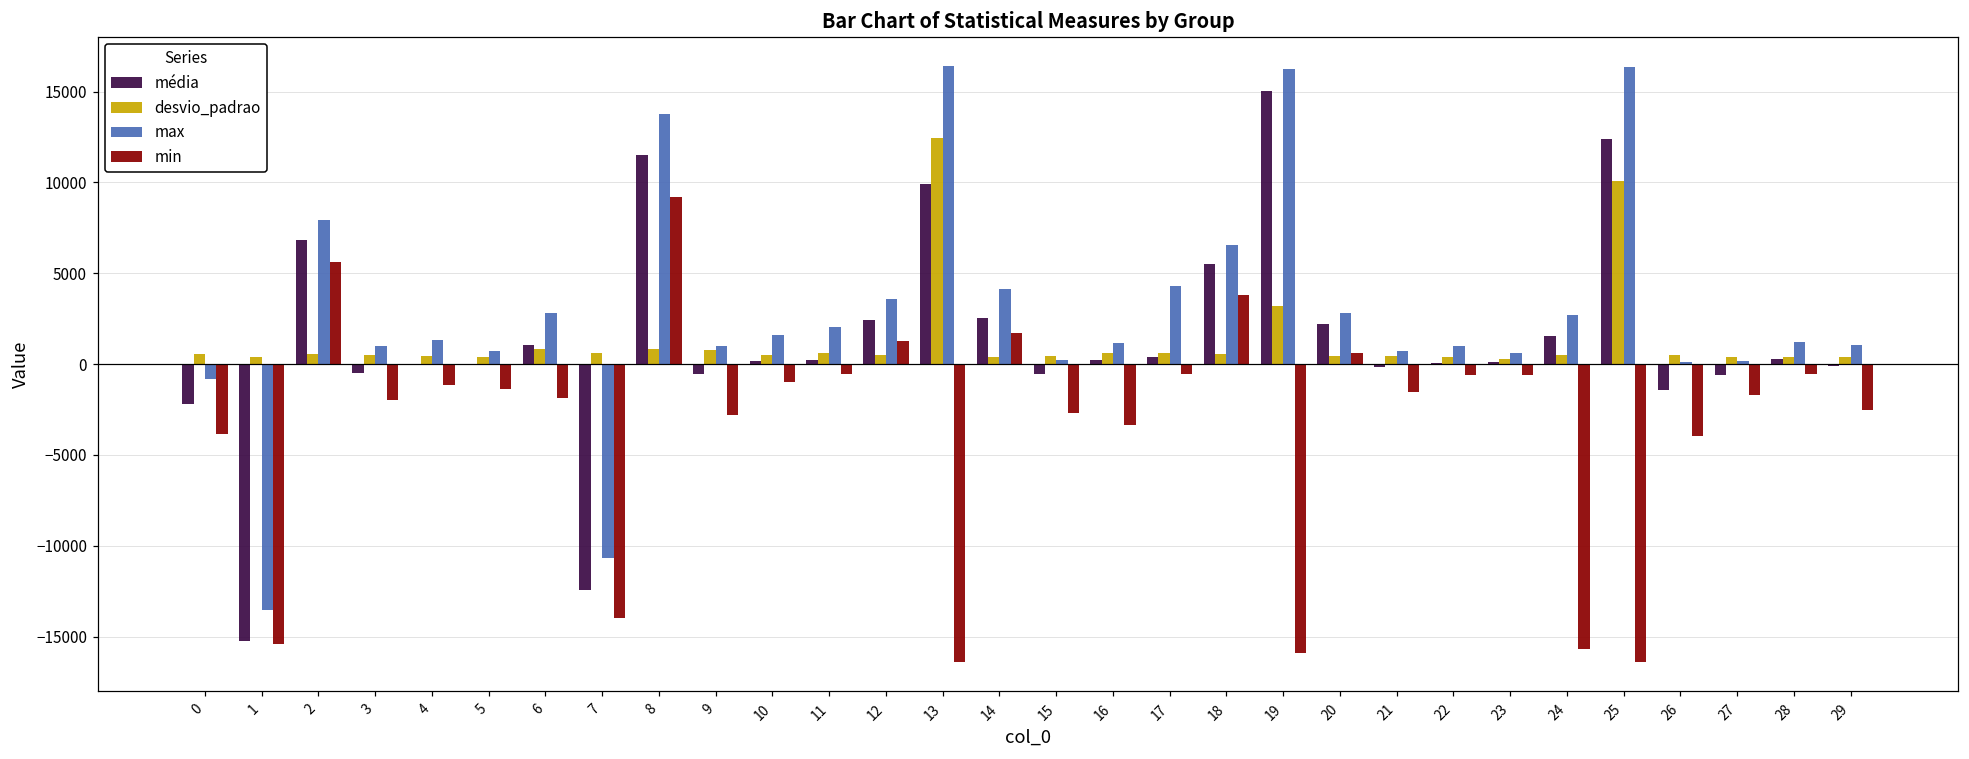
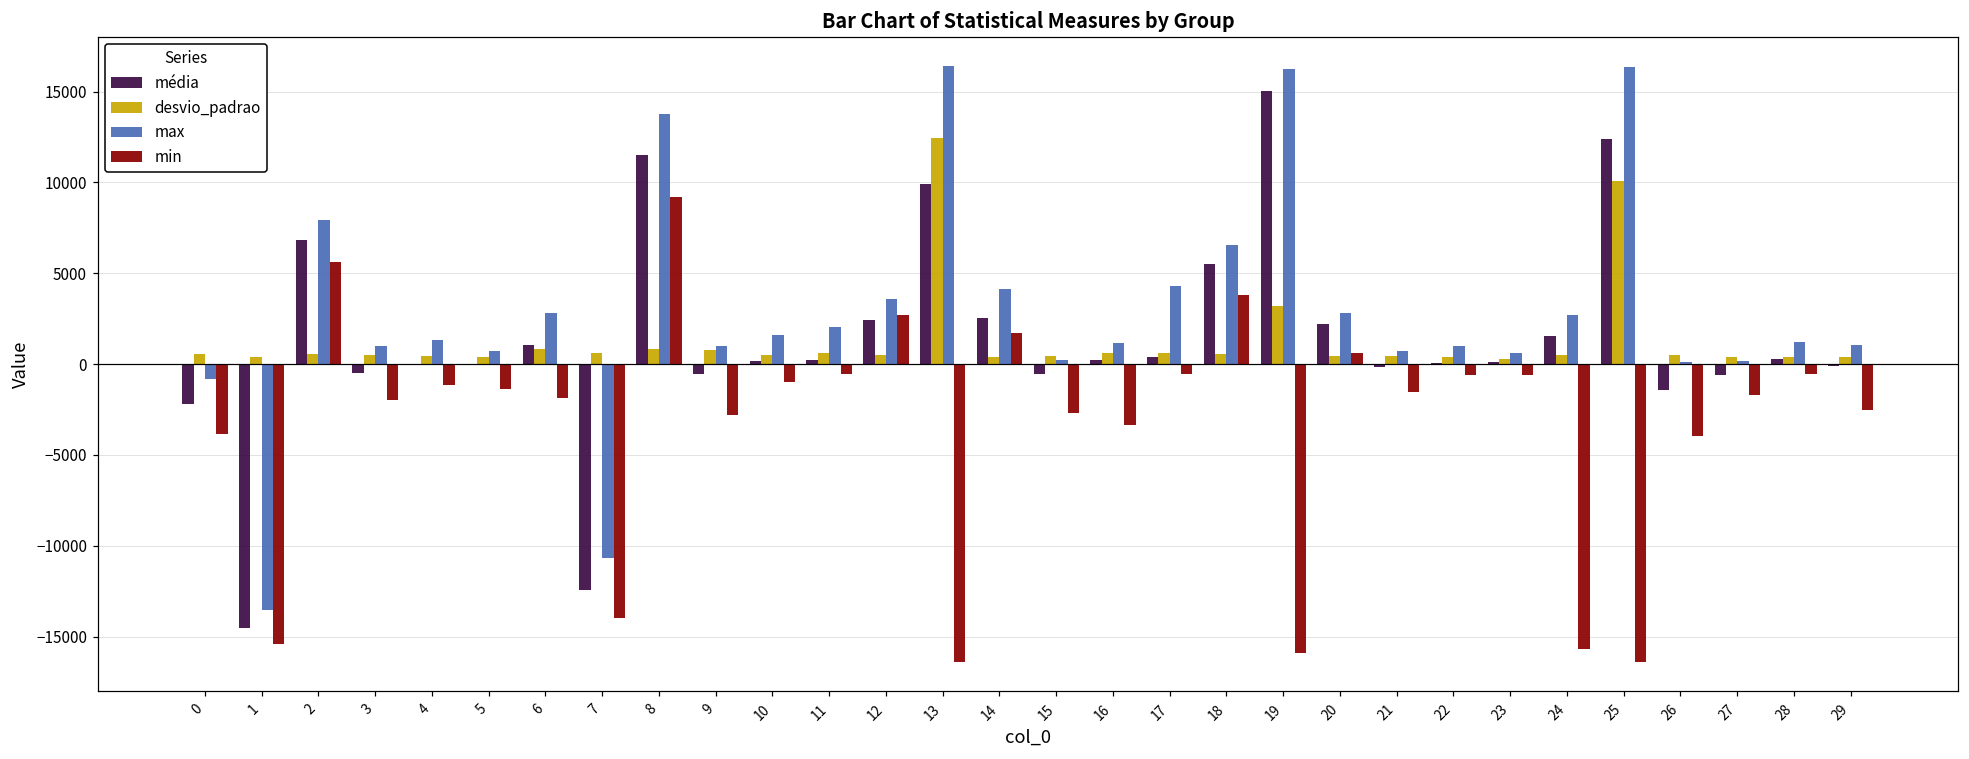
média, 1: -15200 -> -14500
min, 12: 1200 -> 2700
